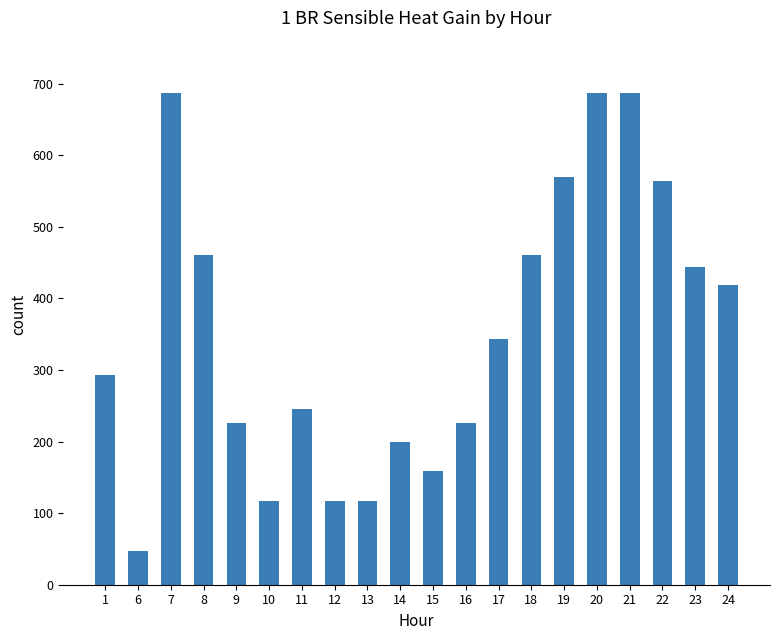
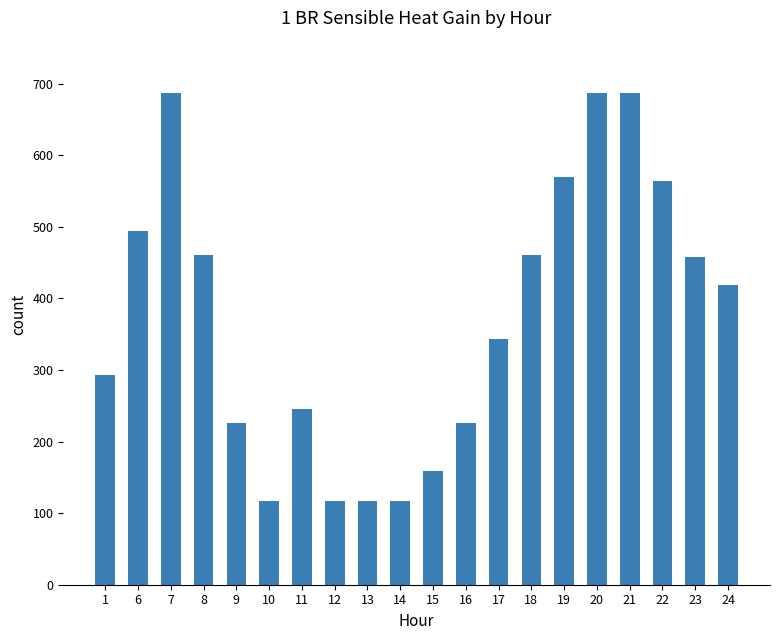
6: 50 -> 490
14: 200 -> 120
23: 440 -> 460
